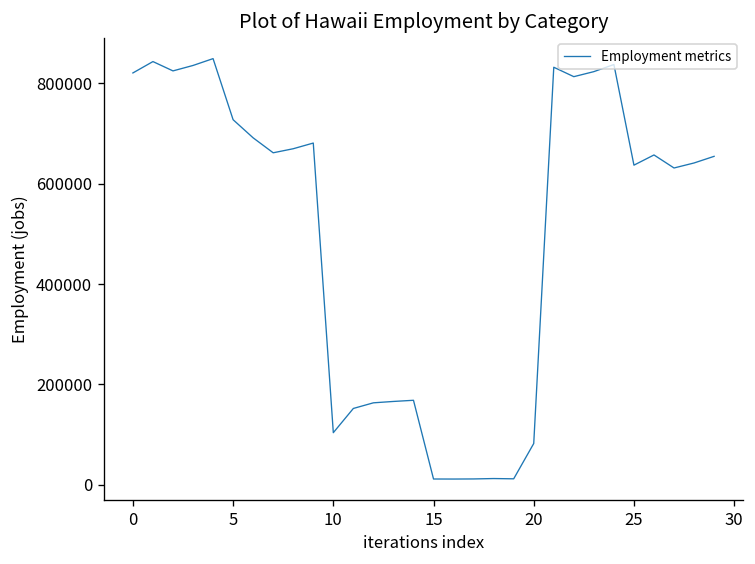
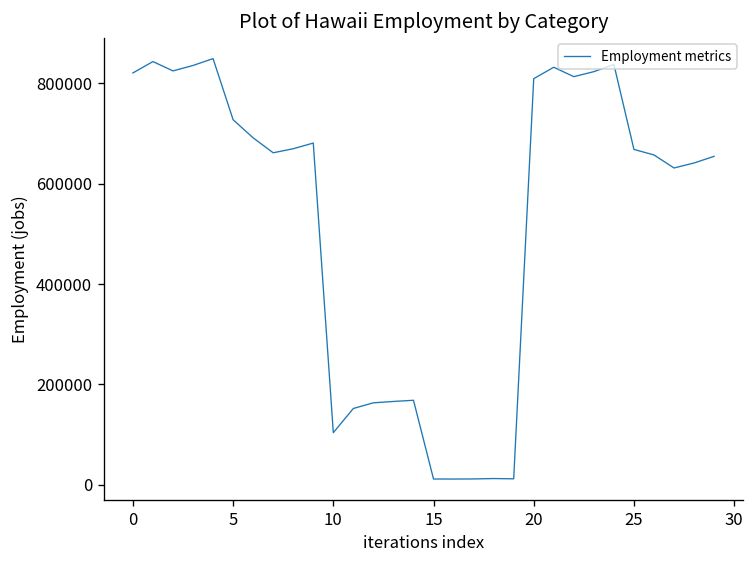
20: 80000 -> 810000
25: 640000 -> 670000
